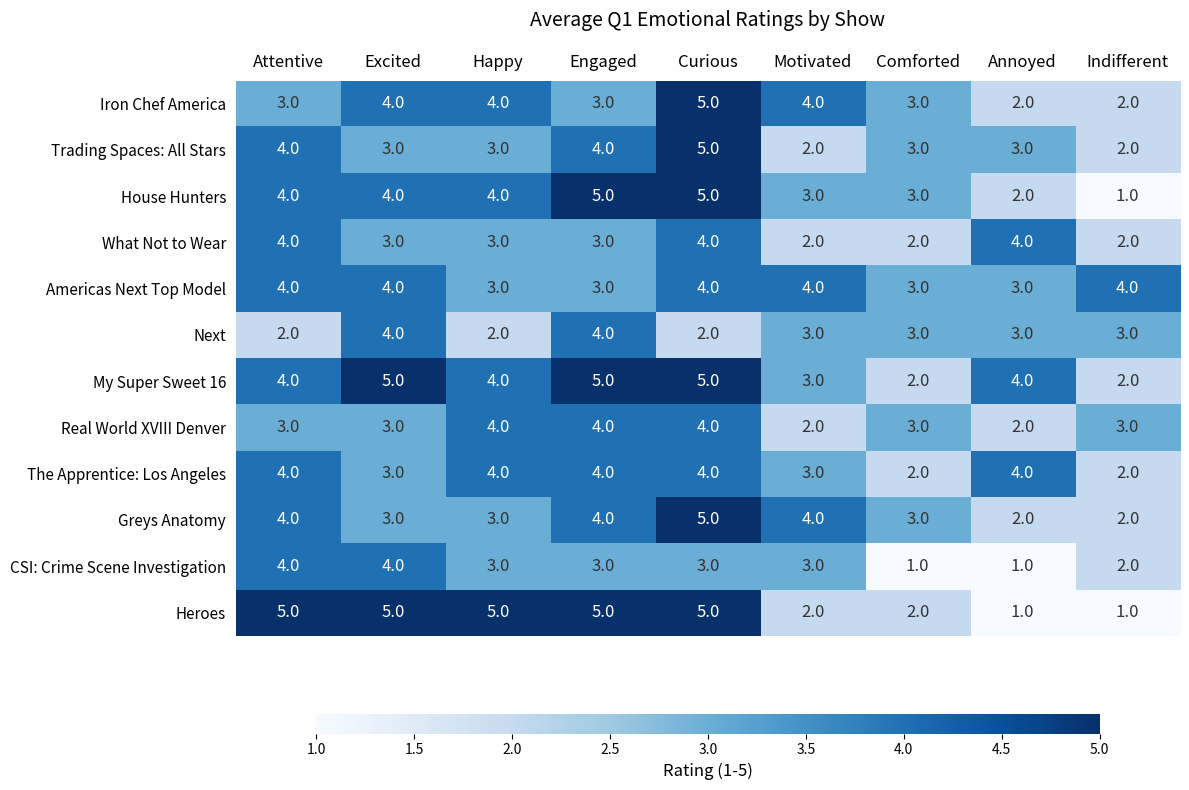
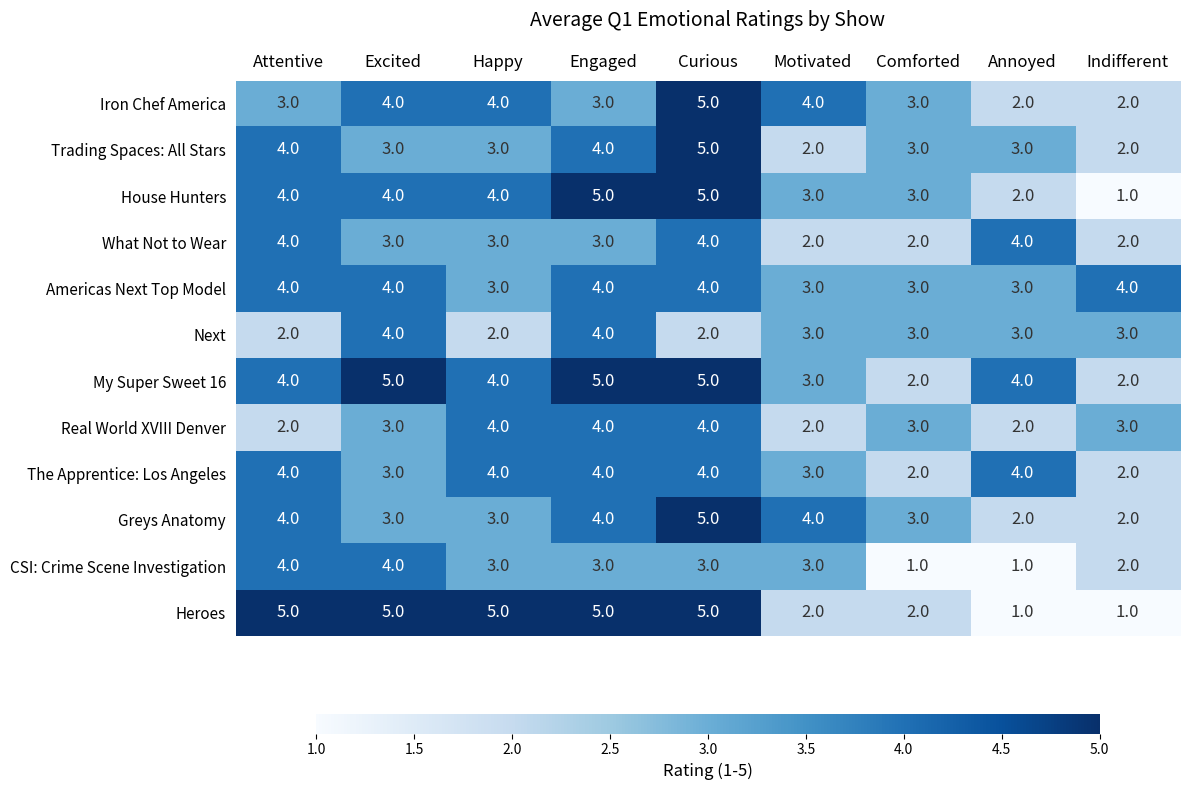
Americas Next Top Model, Engaged: 3.0 -> 4.0
Americas Next Top Model, Motivated: 4.0 -> 3.0
Real World XVIII Denver, Attentive: 3.0 -> 2.0
